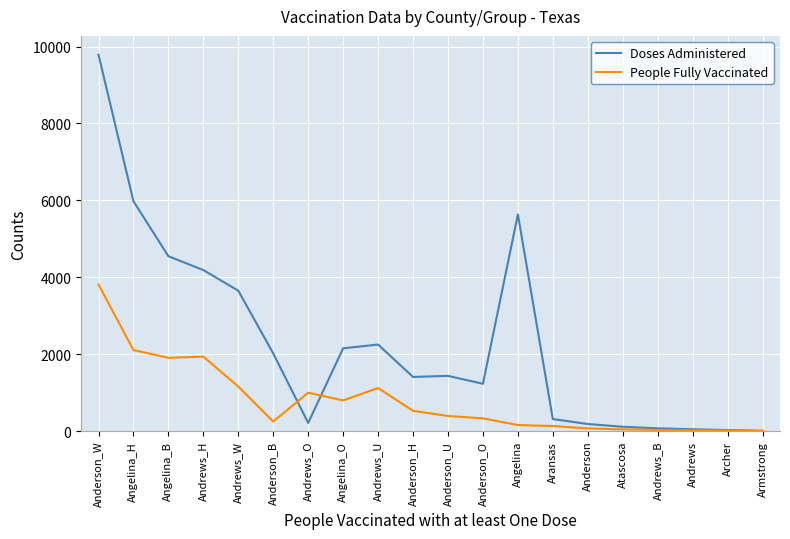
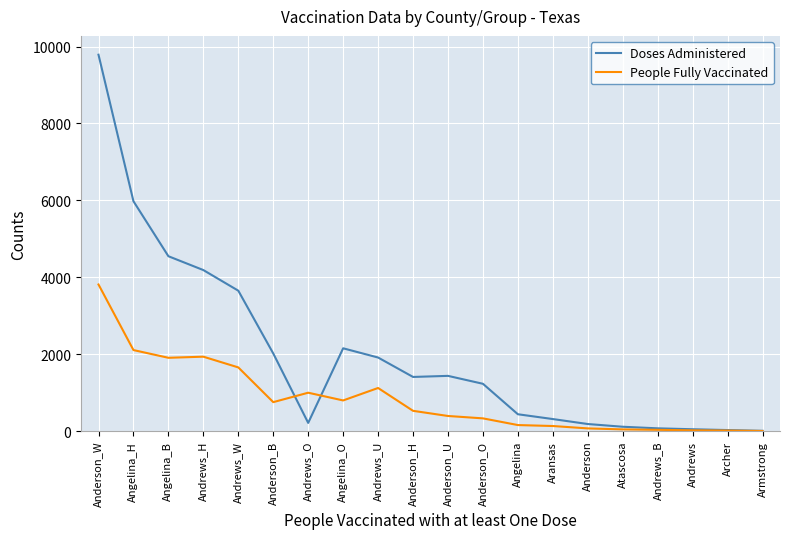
People Fully Vaccinated, Andrews_W: 1200 -> 1700
People Fully Vaccinated, Anderson_B: 200 -> 800
Doses Administered, Andrews_U: 2300 -> 1900
Doses Administered, Angelina: 5600 -> 400
